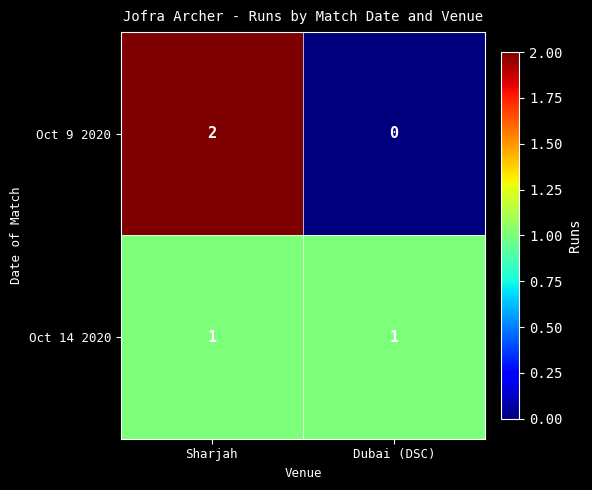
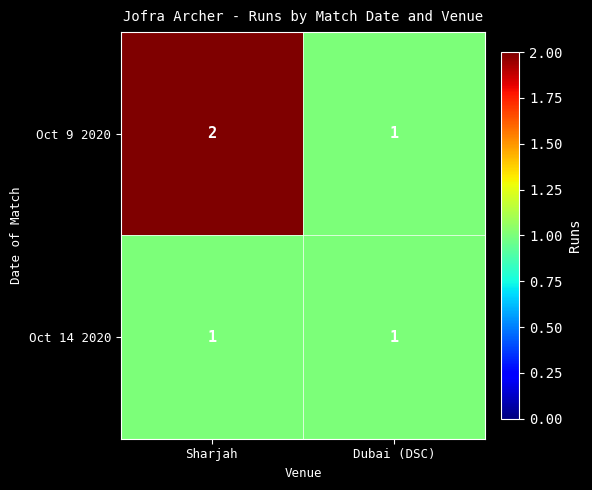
Oct 9 2020, Dubai (DSC): 0 -> 1
